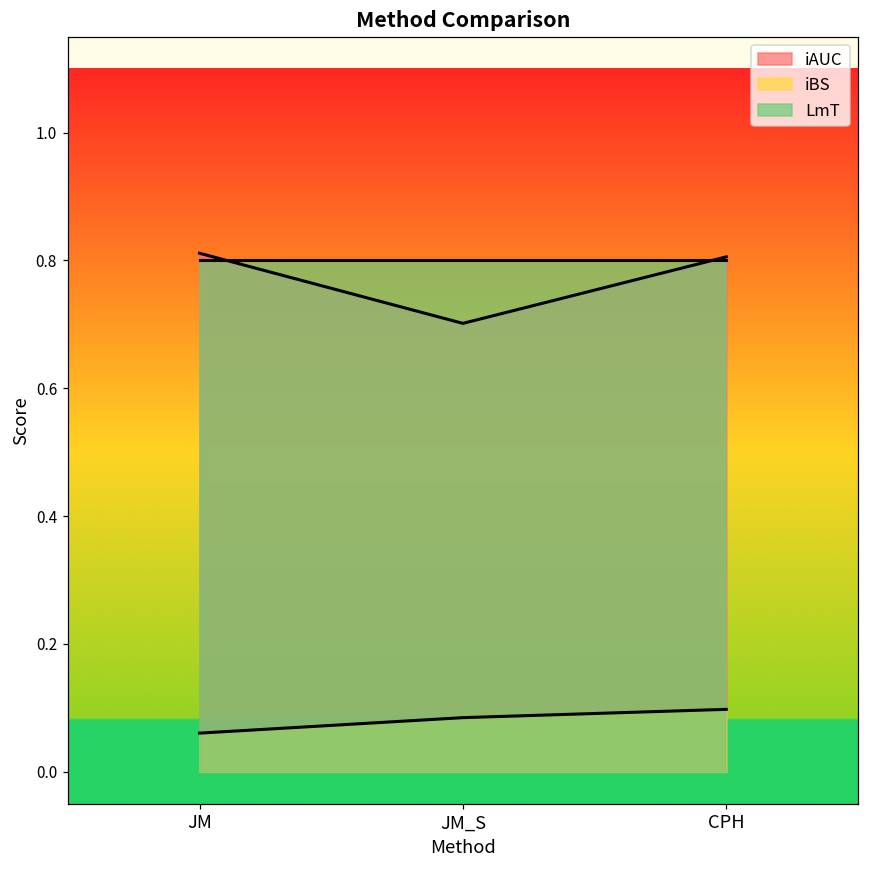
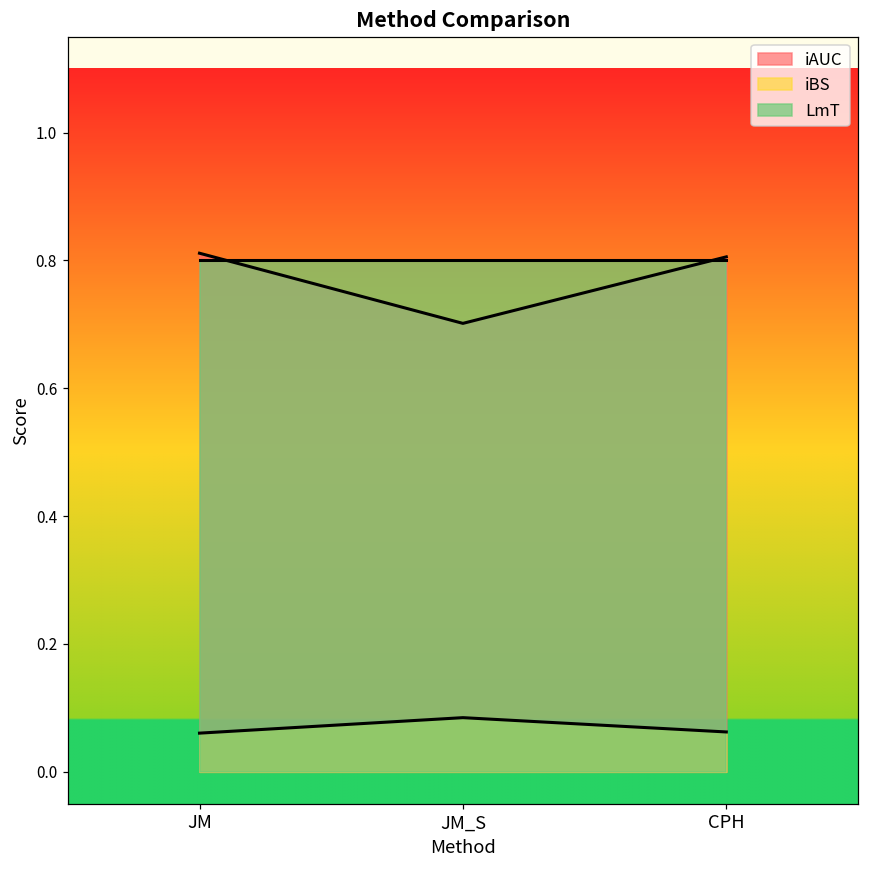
iBS, CPH: 0.10 -> 0.06
